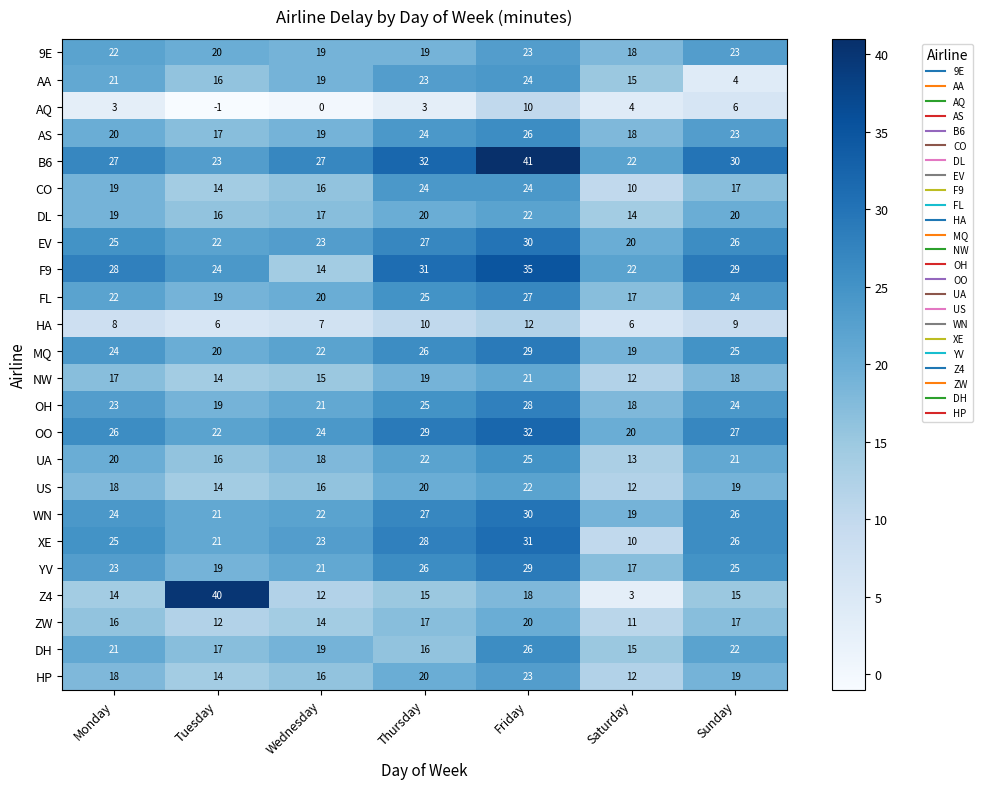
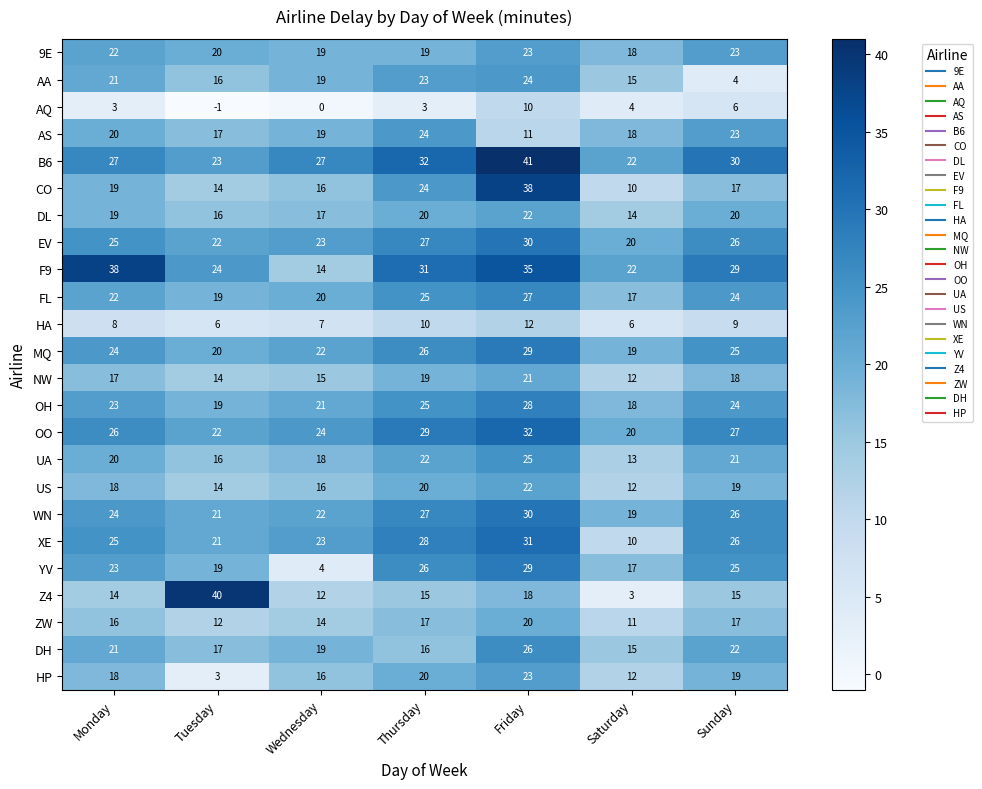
AS, Friday: 26 -> 11
CO, Friday: 24 -> 38
F9, Monday: 28 -> 38
YV, Wednesday: 21 -> 4
HP, Tuesday: 14 -> 3
